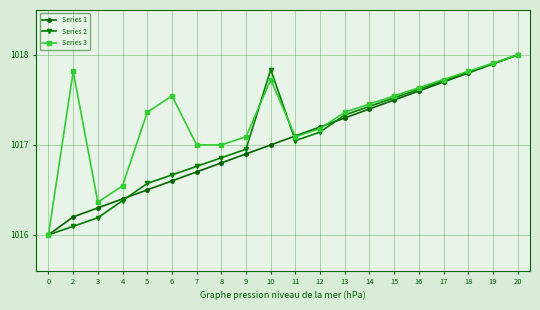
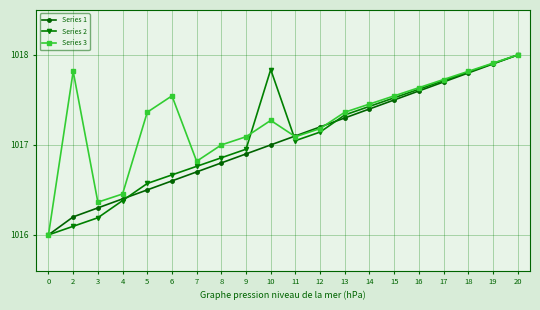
Series 3, 4: 1016.55 -> 1016.45
Series 3, 7: 1017.0 -> 1016.8
Series 3, 10: 1017.7 -> 1017.3
